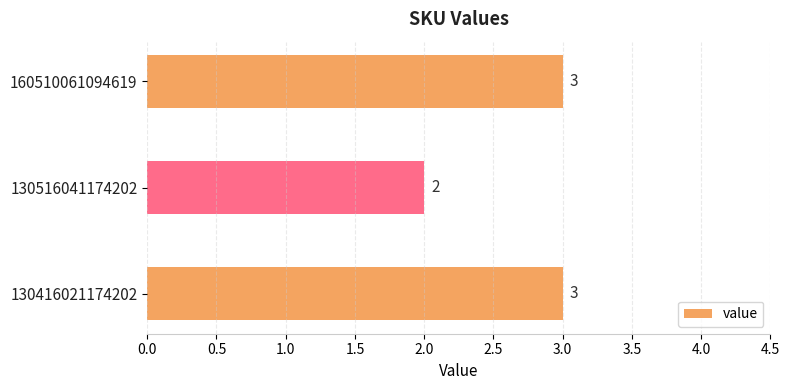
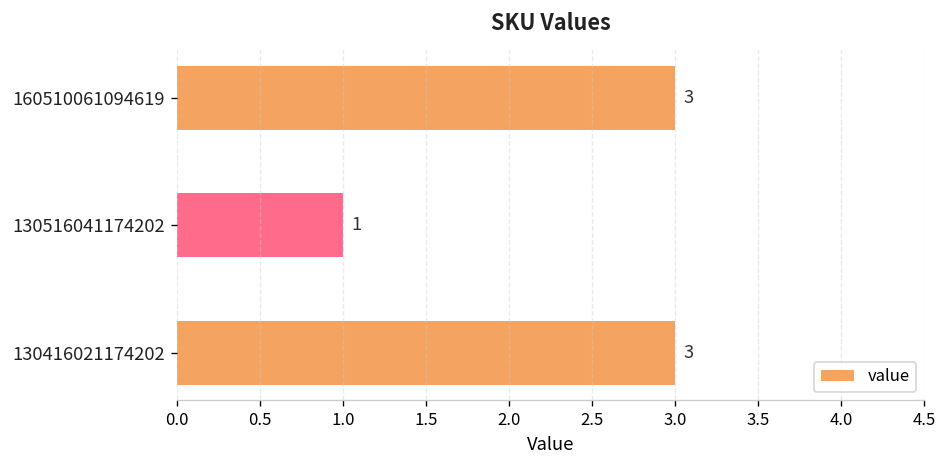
130516041174202: 2 -> 1
